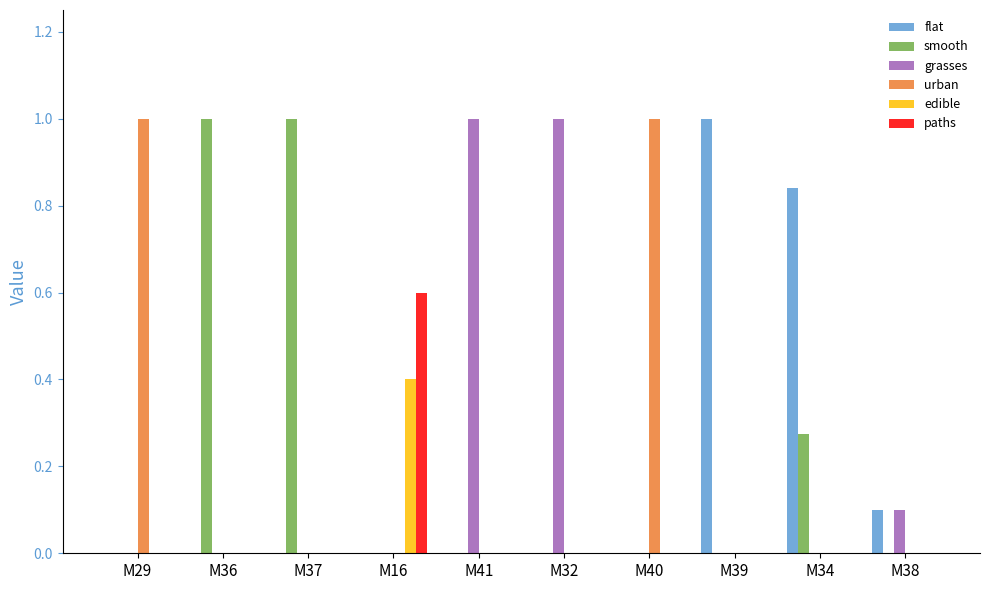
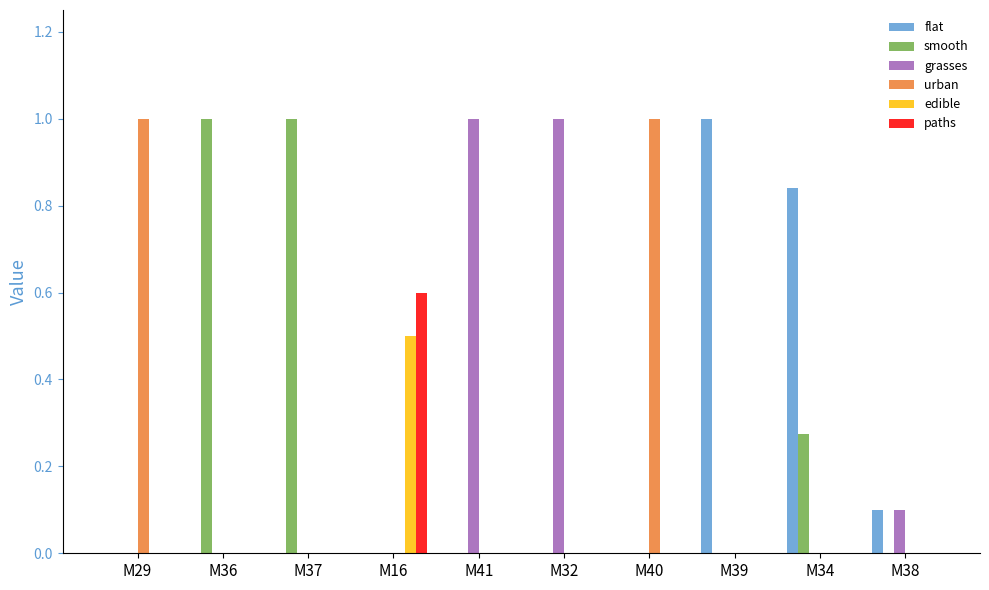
edible, M16: 0.4 -> 0.5
